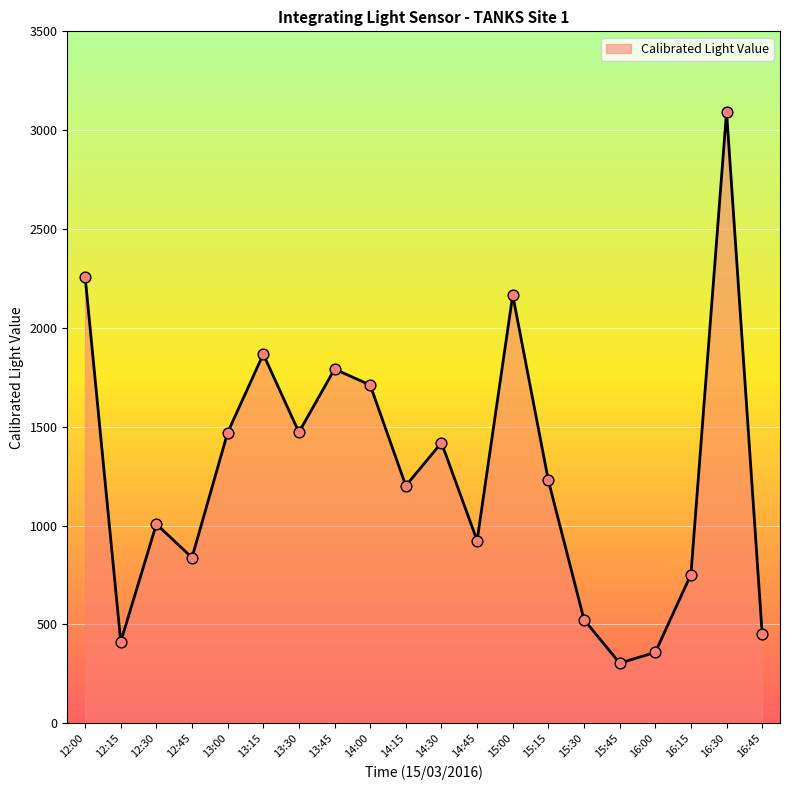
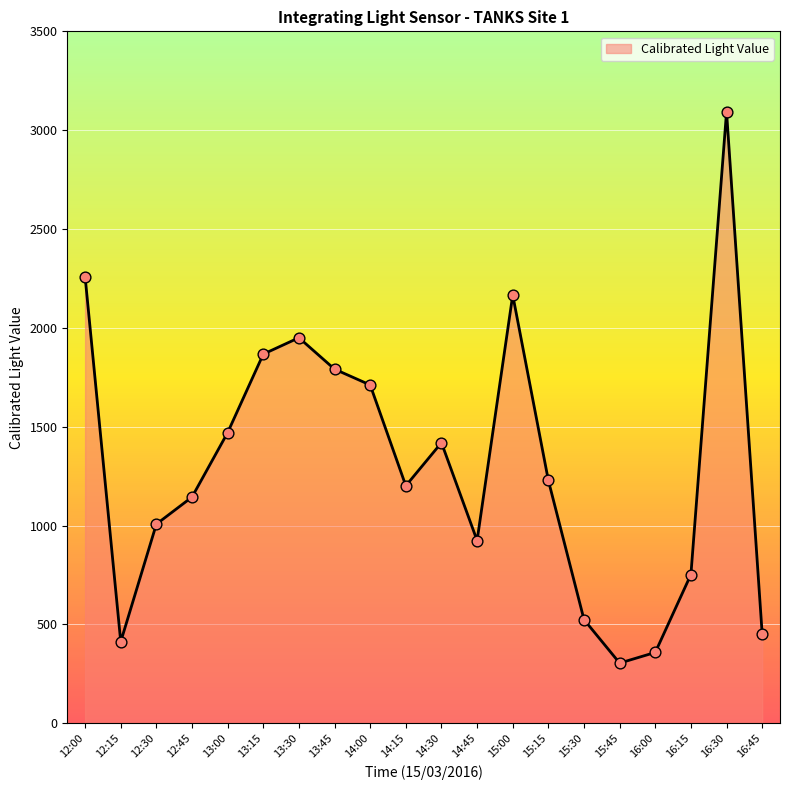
12:45: 840 -> 1140
13:30: 1470 -> 1950
